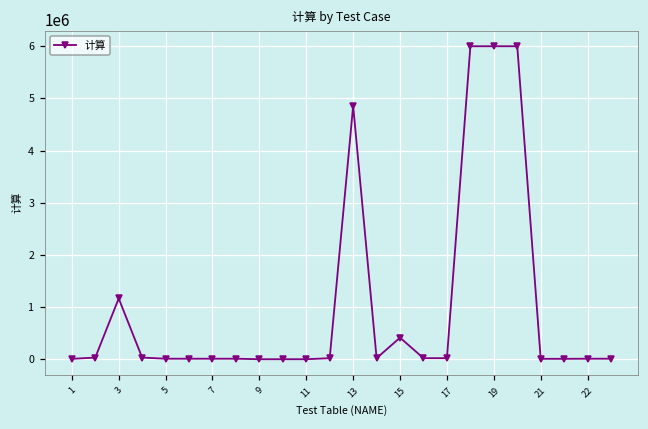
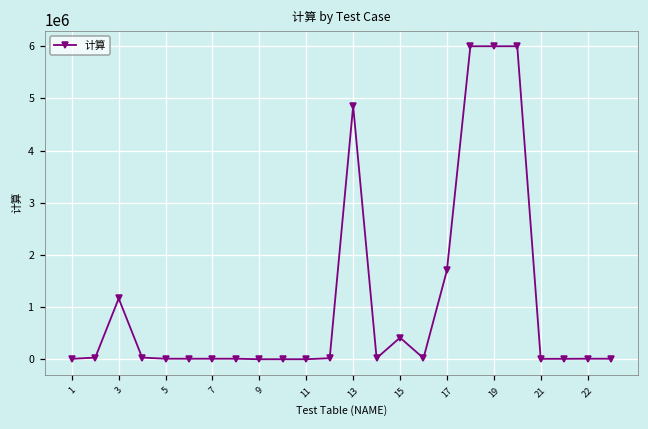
17: 0 -> 1700000
